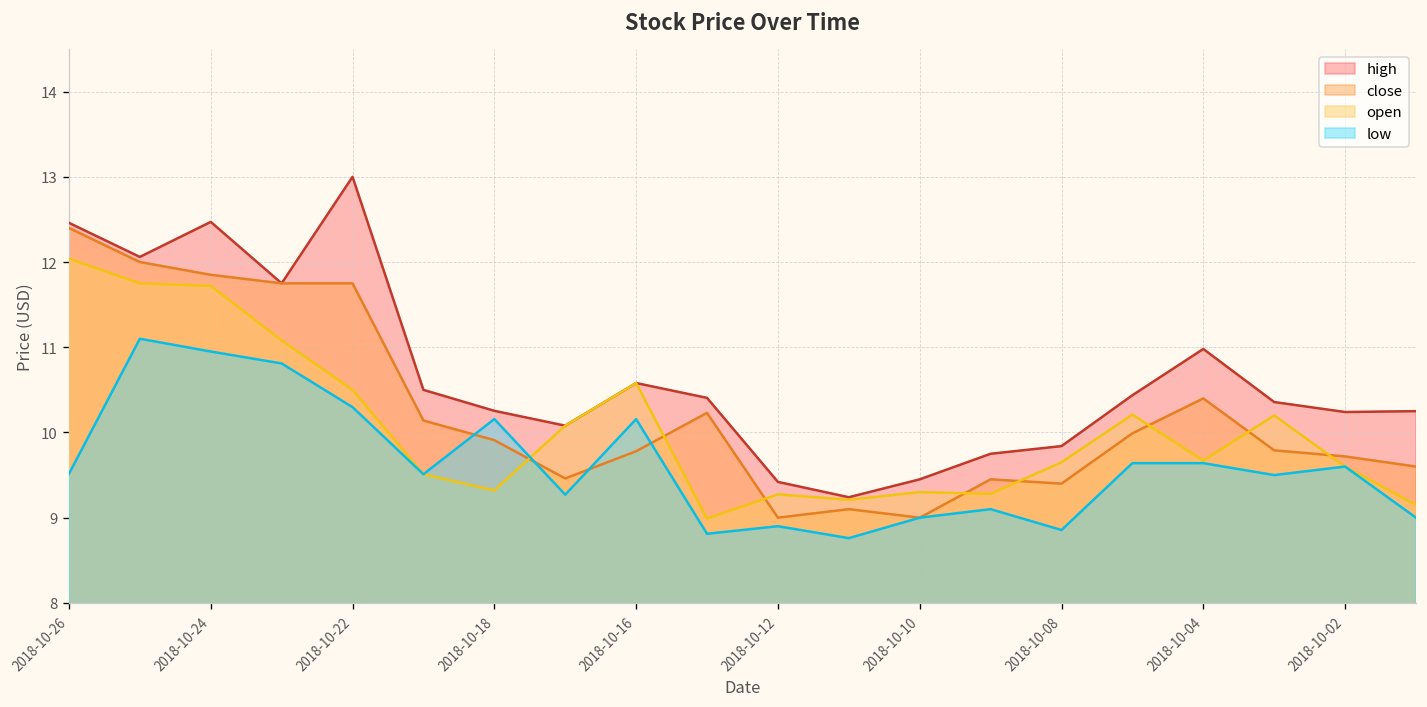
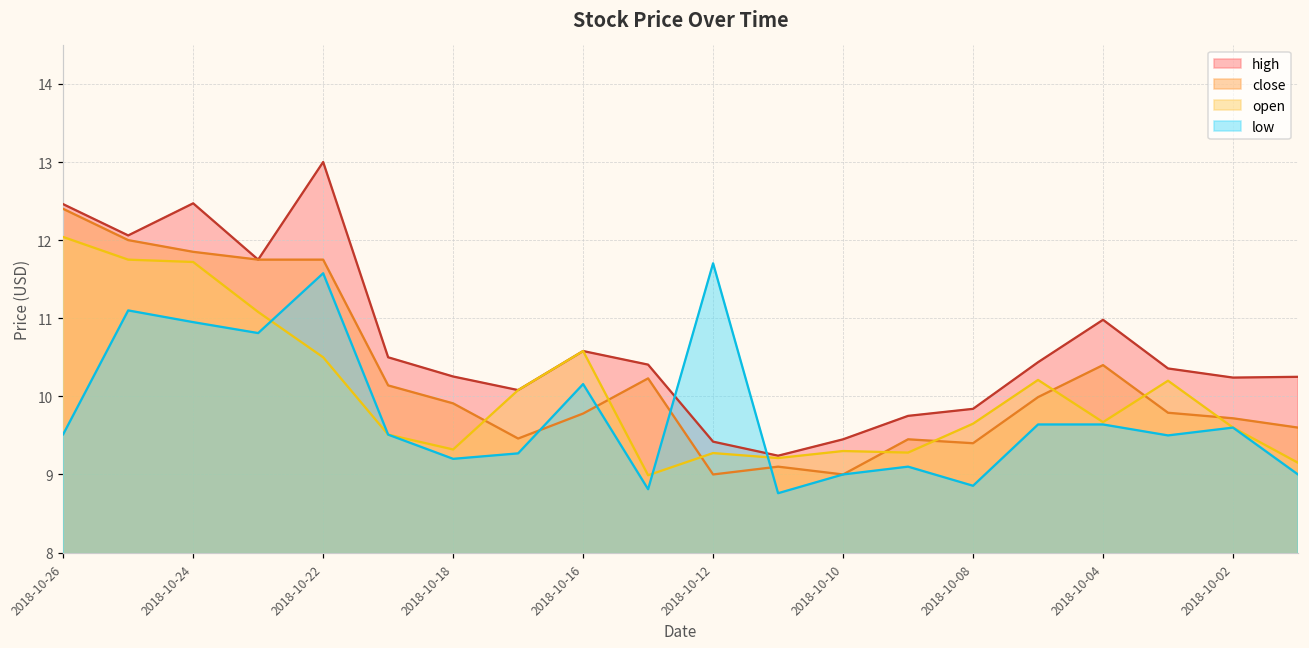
low, 2018-10-22: 10.3 -> 11.6
low, 2018-10-18: 10.2 -> 9.2
low, 2018-10-12: 8.9 -> 11.7
